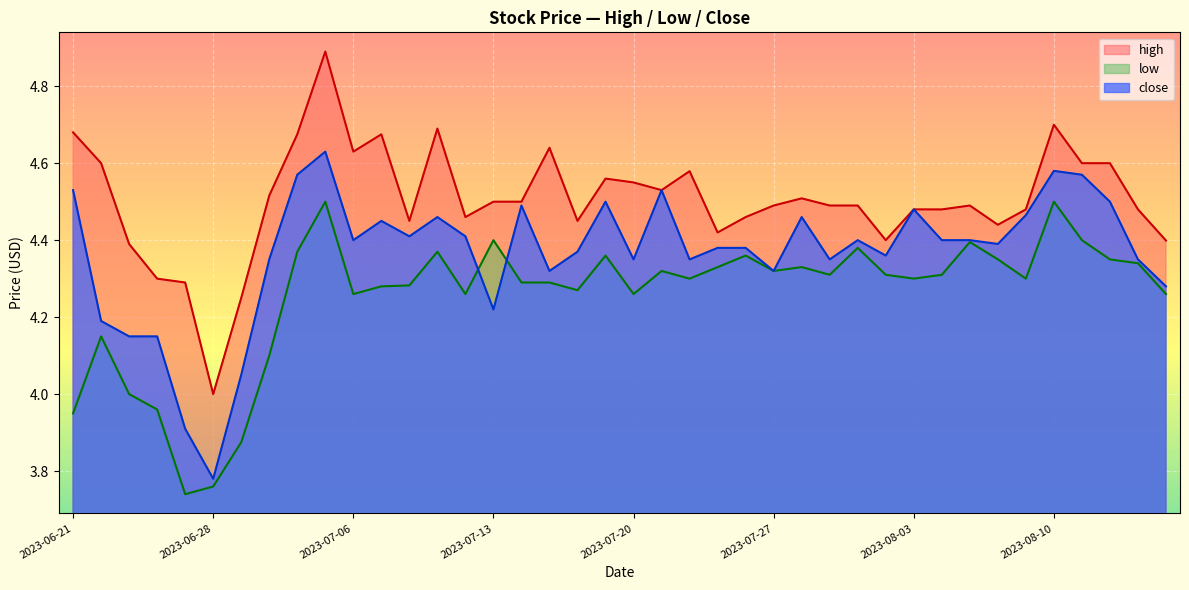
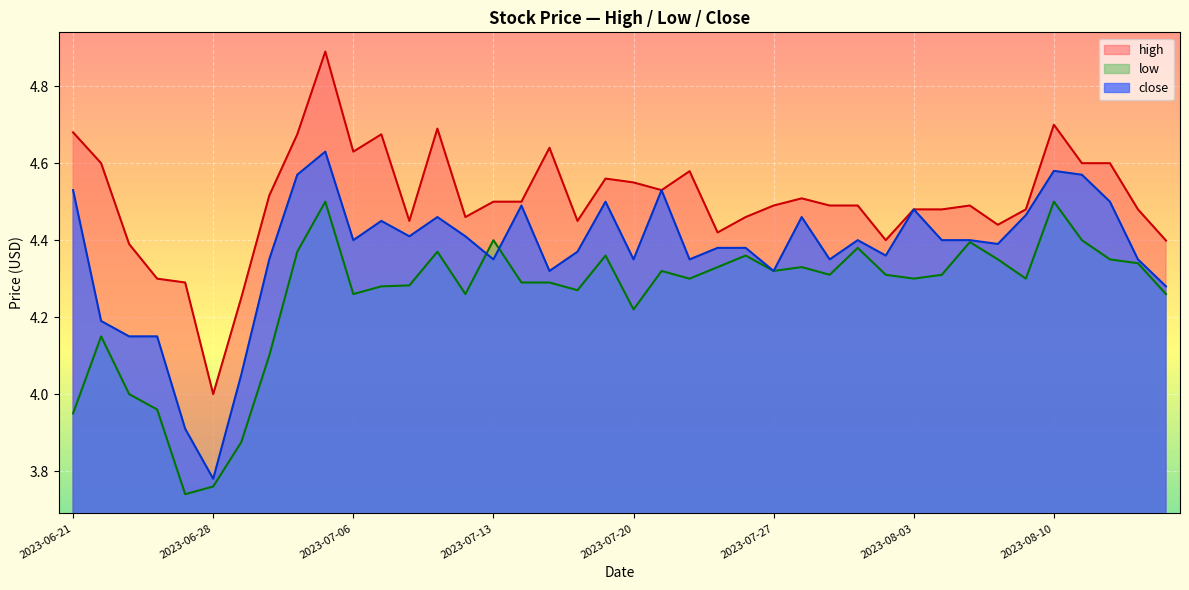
close, 2023-07-13: 4.22 -> 4.35
low, 2023-07-20: 4.26 -> 4.22
